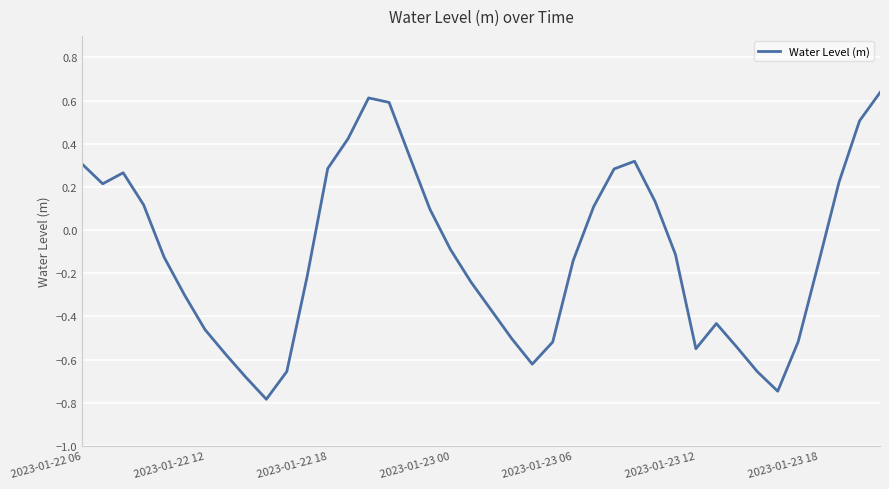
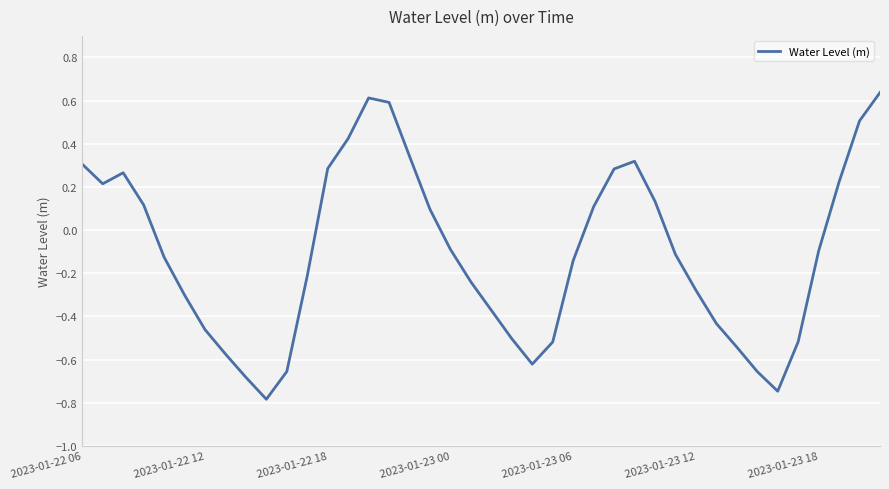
2023-01-23 12: -0.55 -> -0.28
2023-01-23 18: -0.15 -> -0.10
